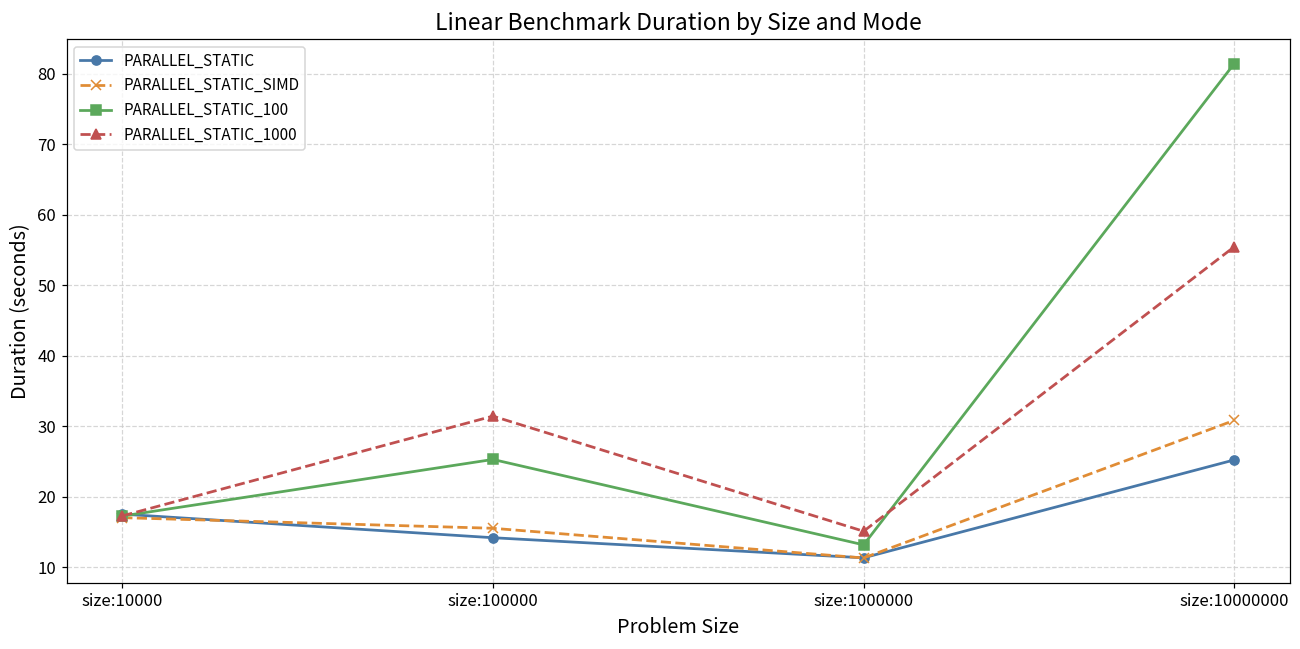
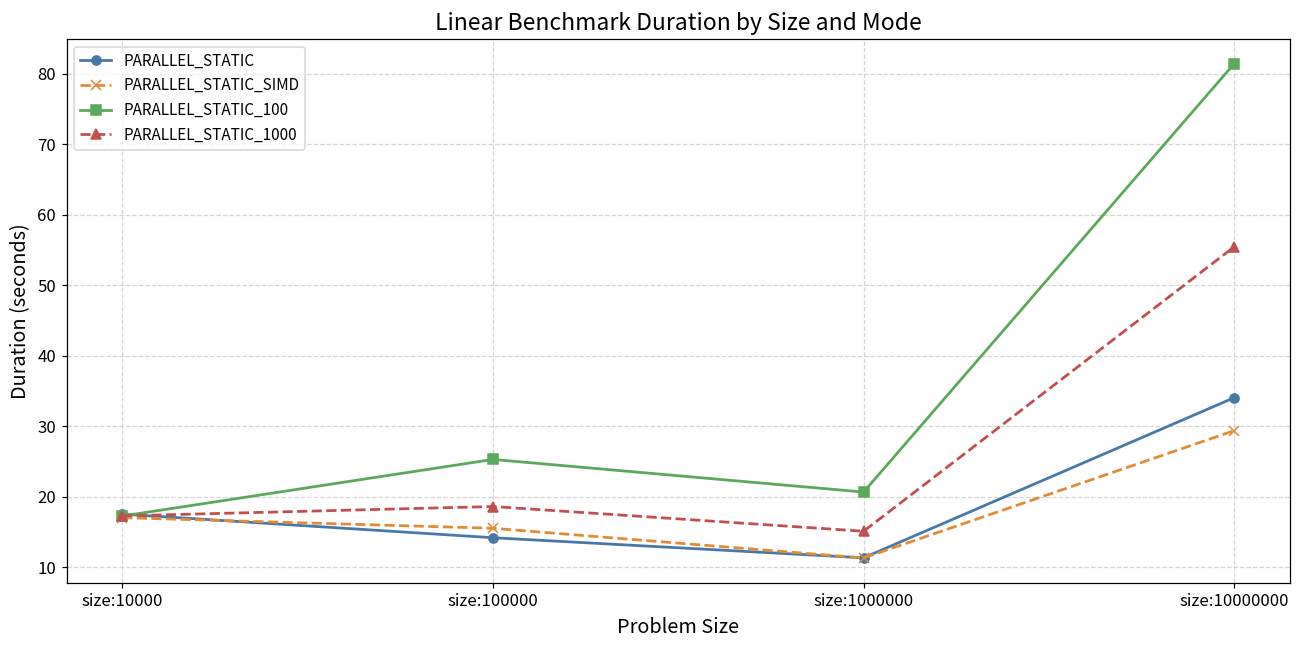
PARALLEL_STATIC_1000, size:100000: 31 -> 19
PARALLEL_STATIC_100, size:1000000: 13 -> 21
PARALLEL_STATIC, size:10000000: 25 -> 34
PARALLEL_STATIC_SIMD, size:10000000: 31 -> 29
